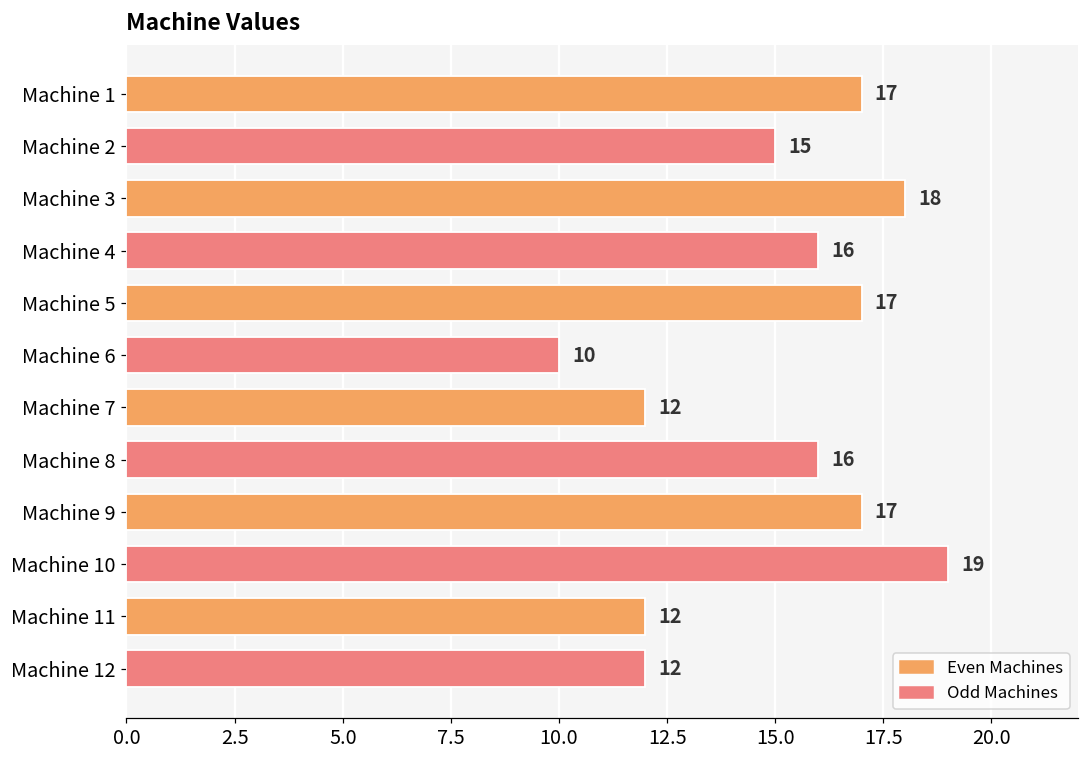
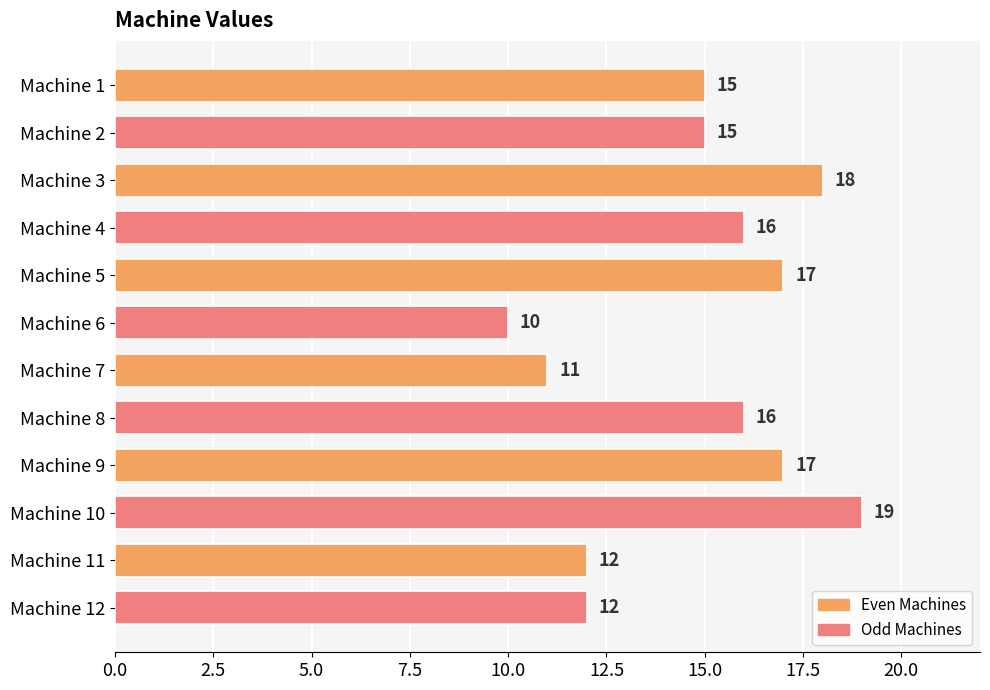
Machine 1: 17 -> 15
Machine 7: 12 -> 11
